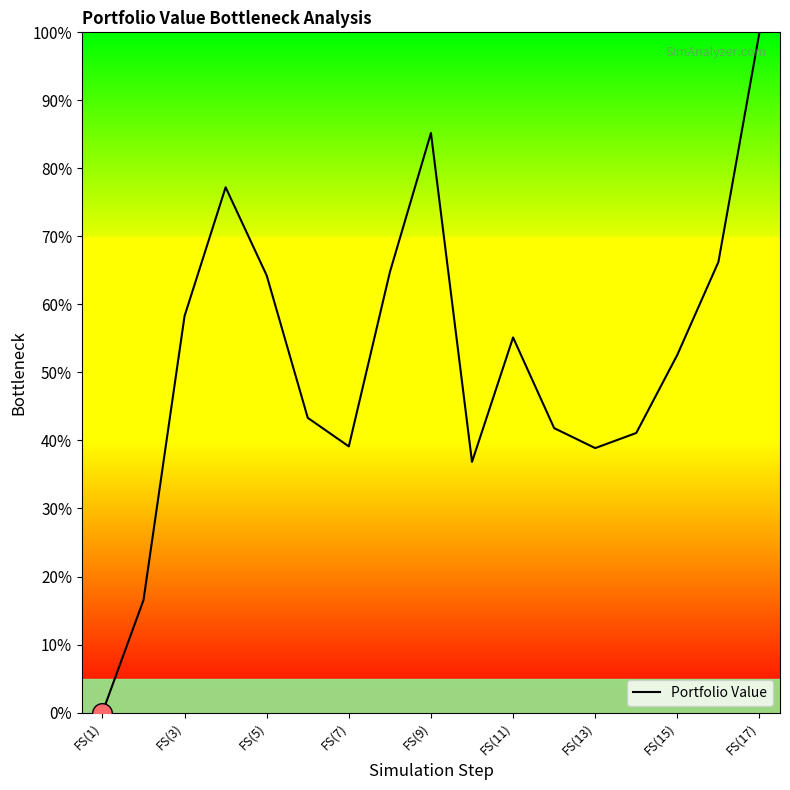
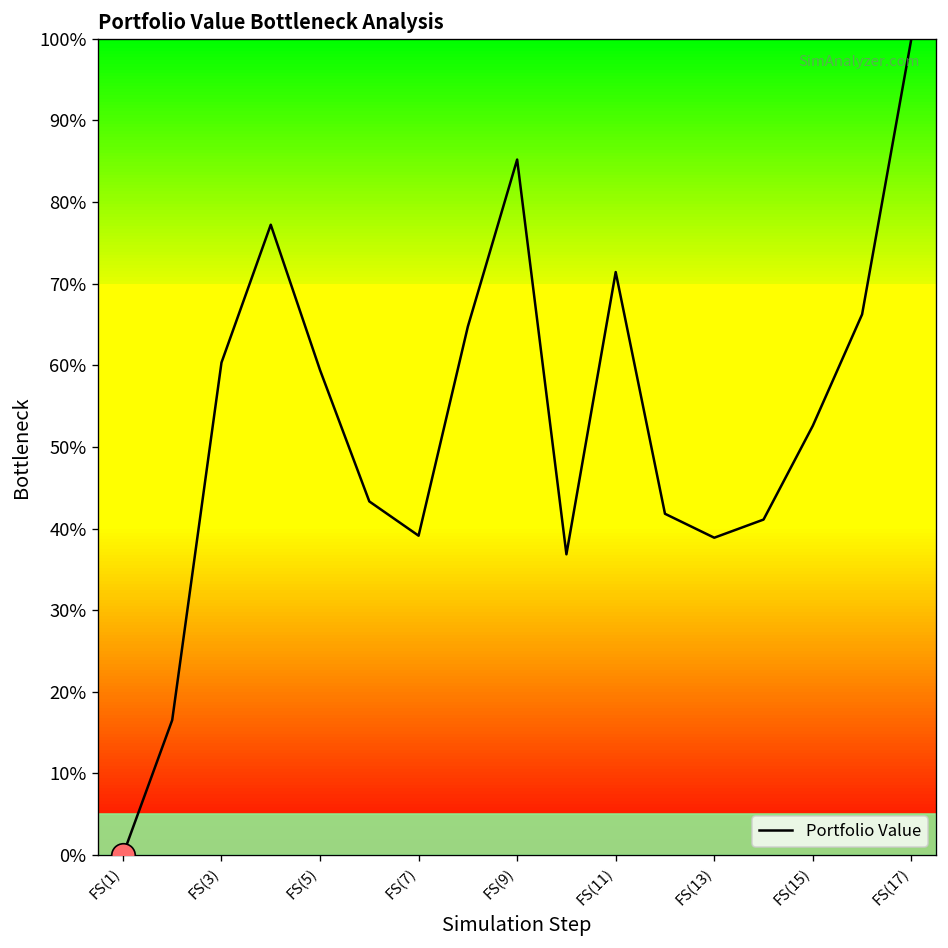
Portfolio Value, FS(3): 58% -> 60%
Portfolio Value, FS(5): 64% -> 59%
Portfolio Value, FS(11): 55% -> 71%
